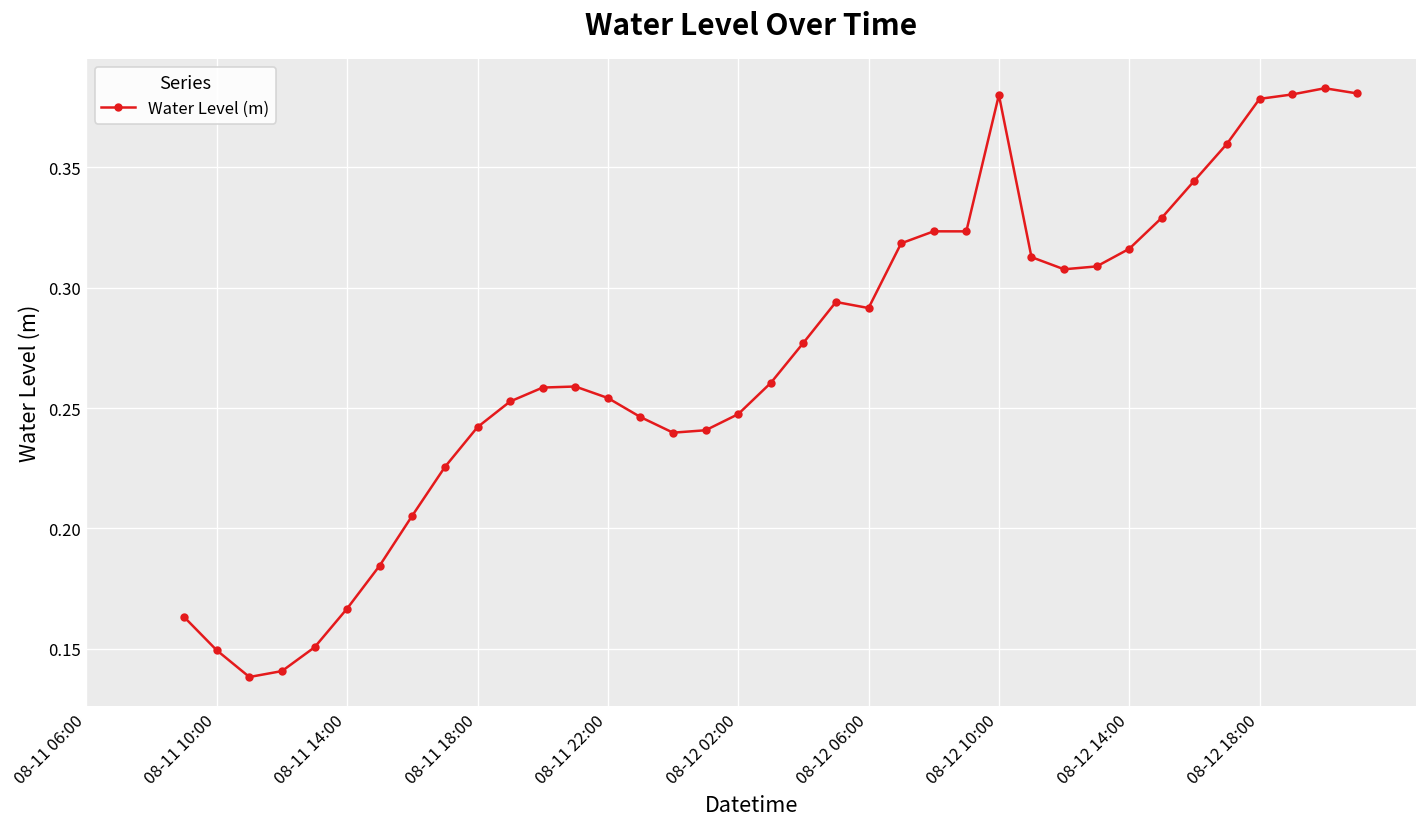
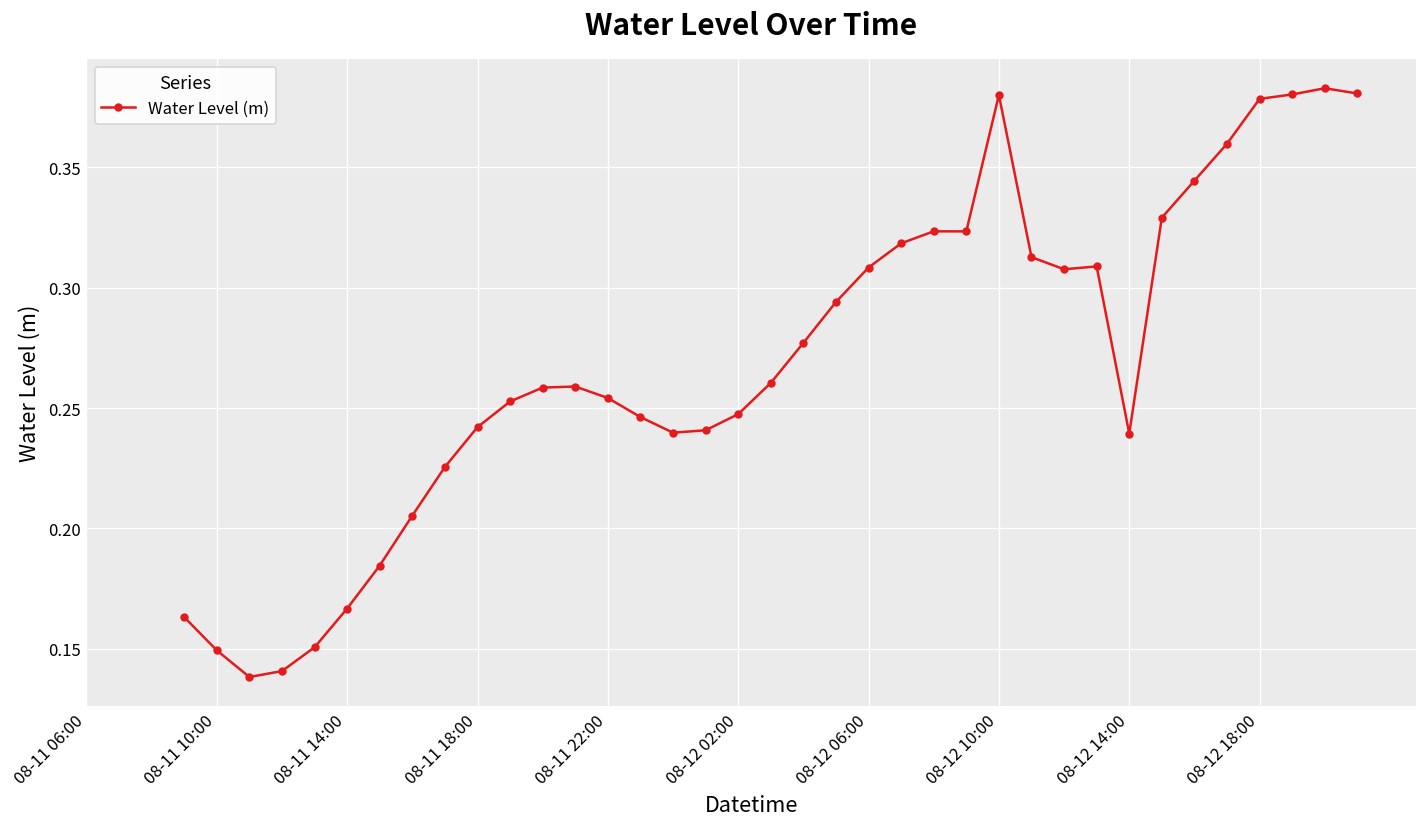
08-12 06:00: 0.292 -> 0.308
08-12 14:00: 0.316 -> 0.239
